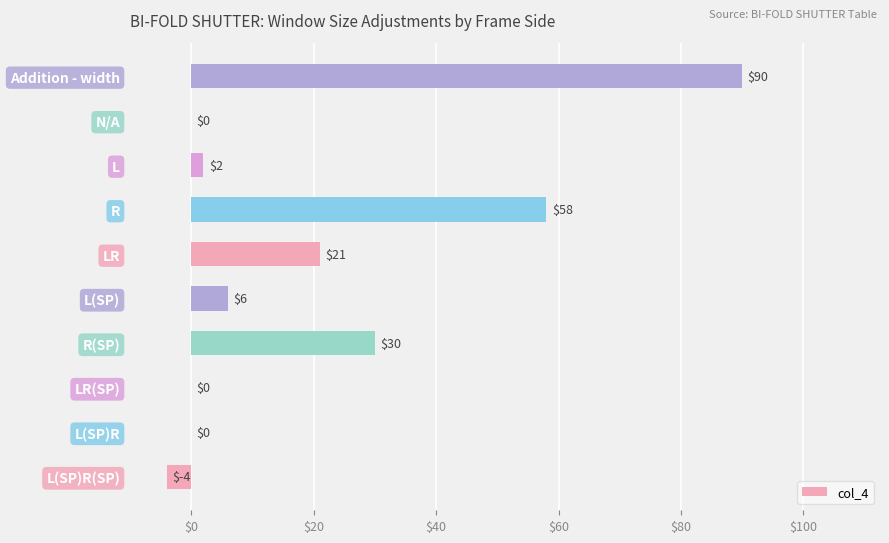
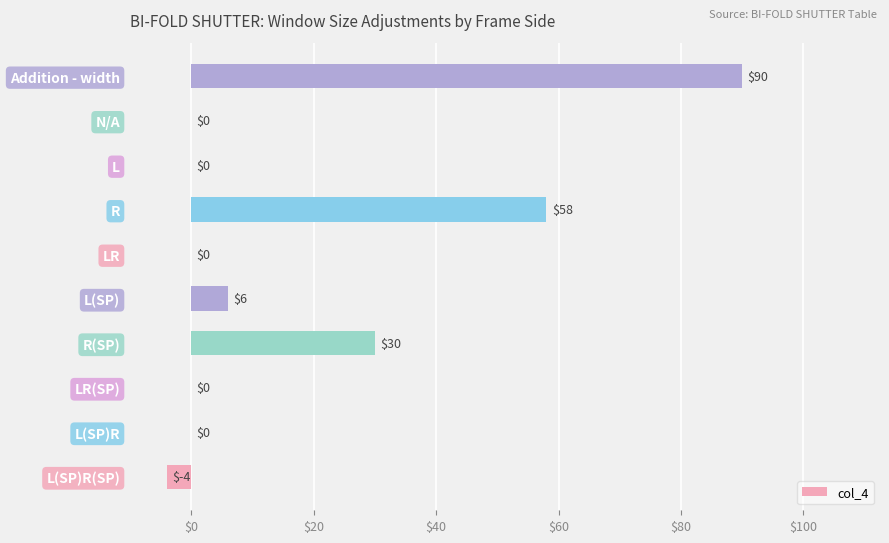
L: $2 -> $0
LR: $21 -> $0
